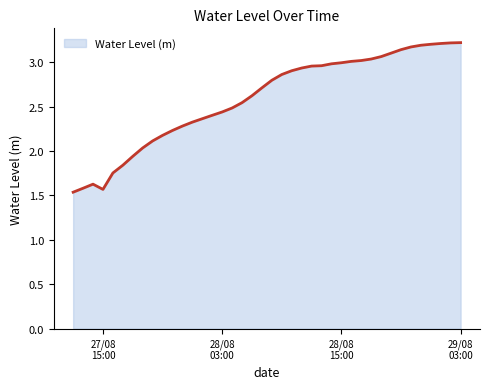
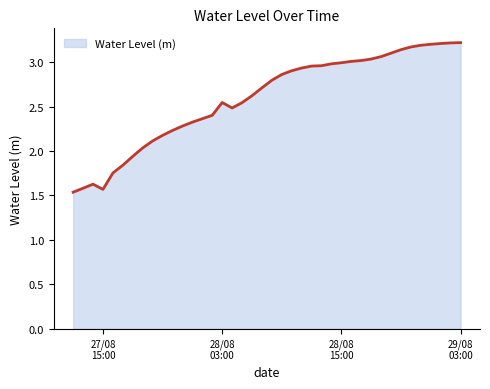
28/08 03:00: 2.4 -> 2.5
